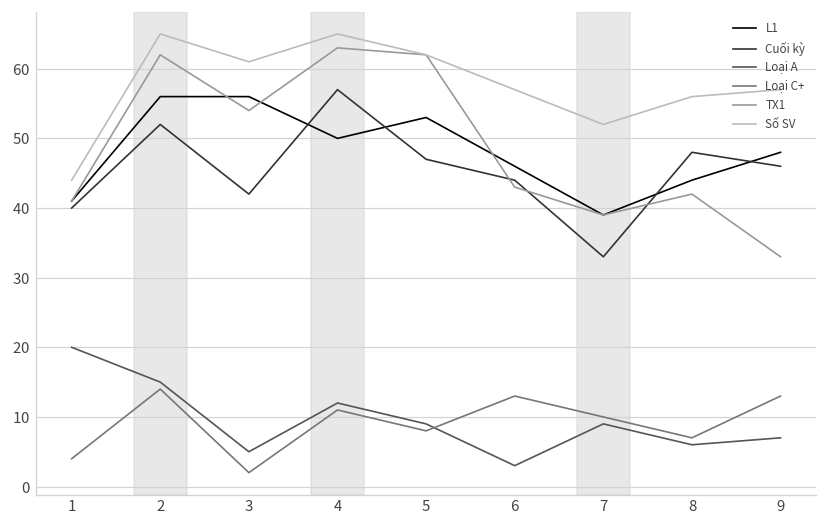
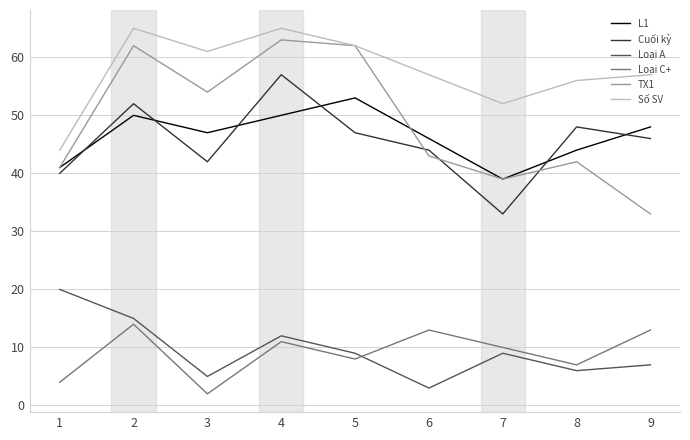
L1, 2: 56 -> 50
L1, 3: 56 -> 47
